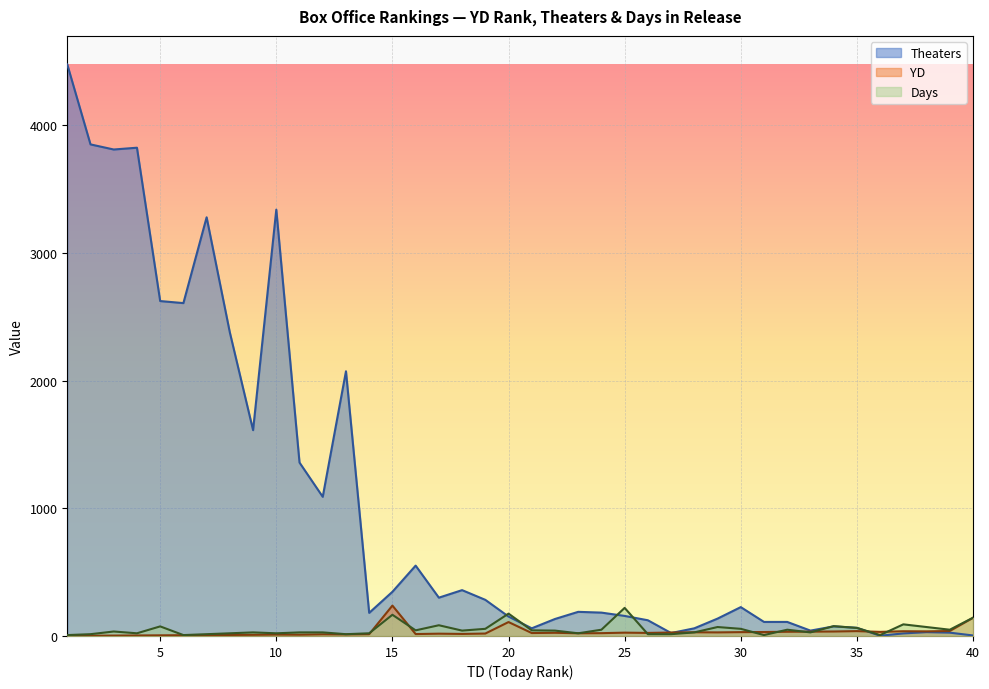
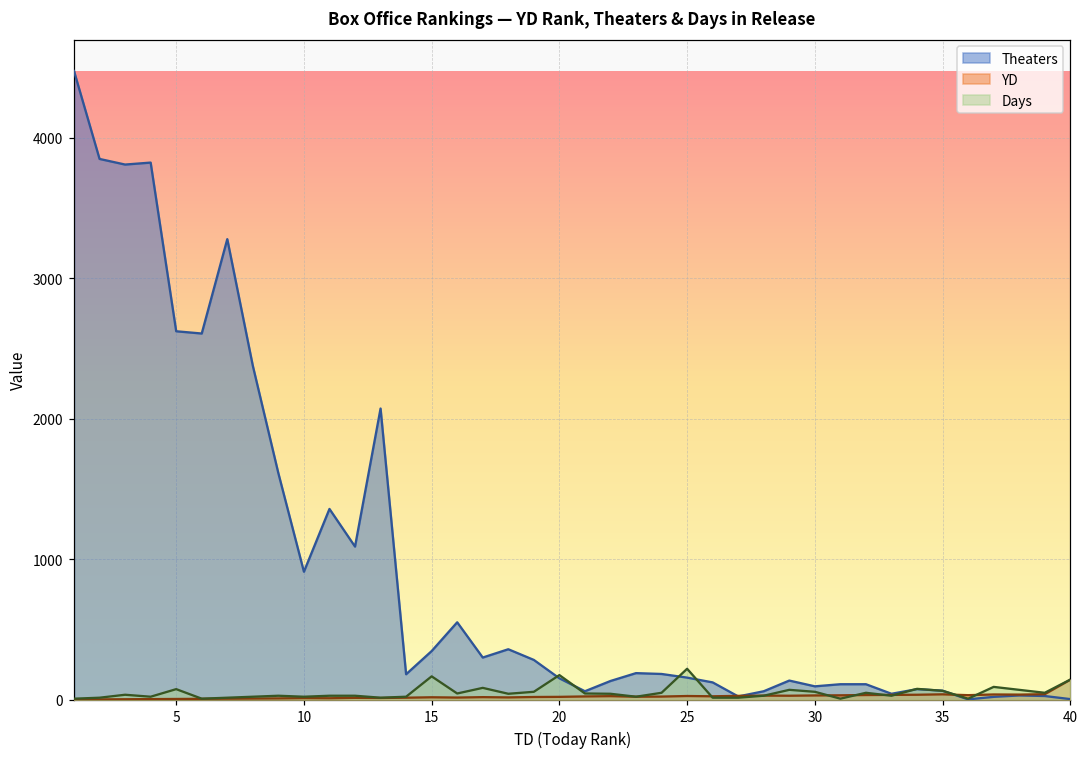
Theaters, 10: 3340 -> 910
YD, 15: 240 -> 20
YD, 20: 110 -> 20
Theaters, 30: 230 -> 100
